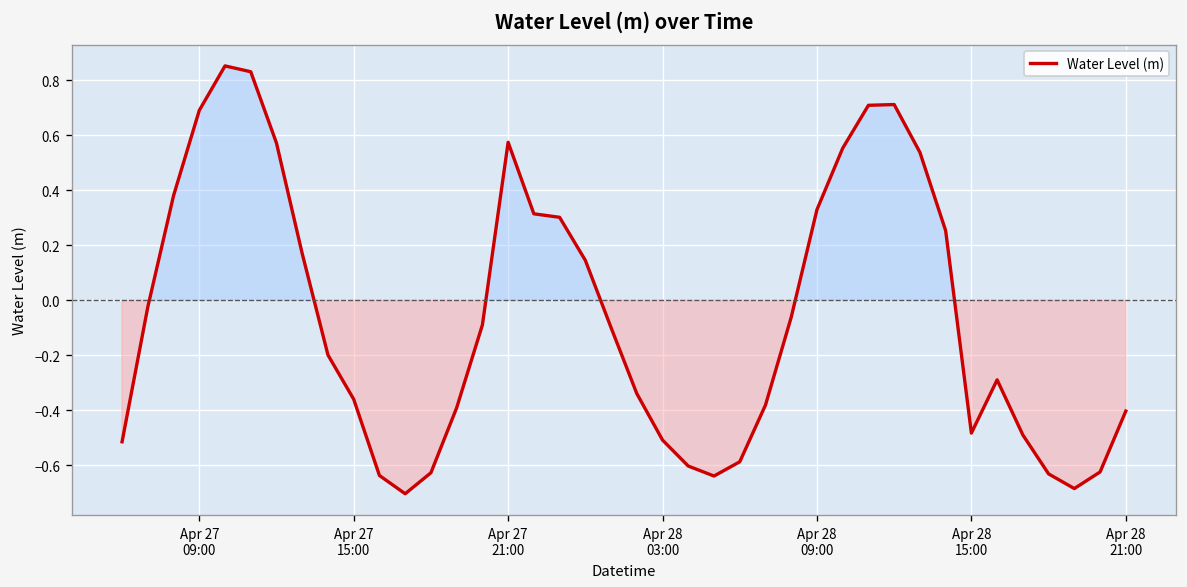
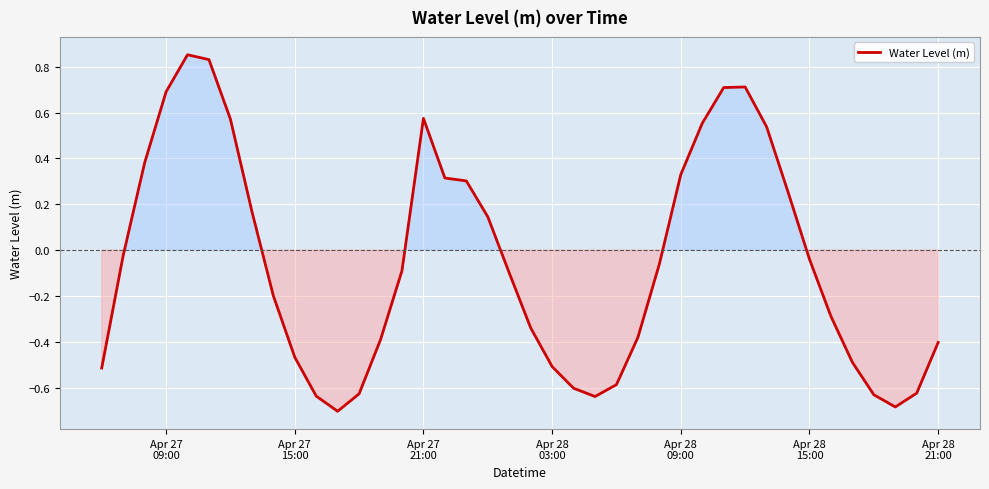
Apr 27 15:00: -0.36 -> -0.47
Apr 28 15:00: -0.48 -> -0.04
